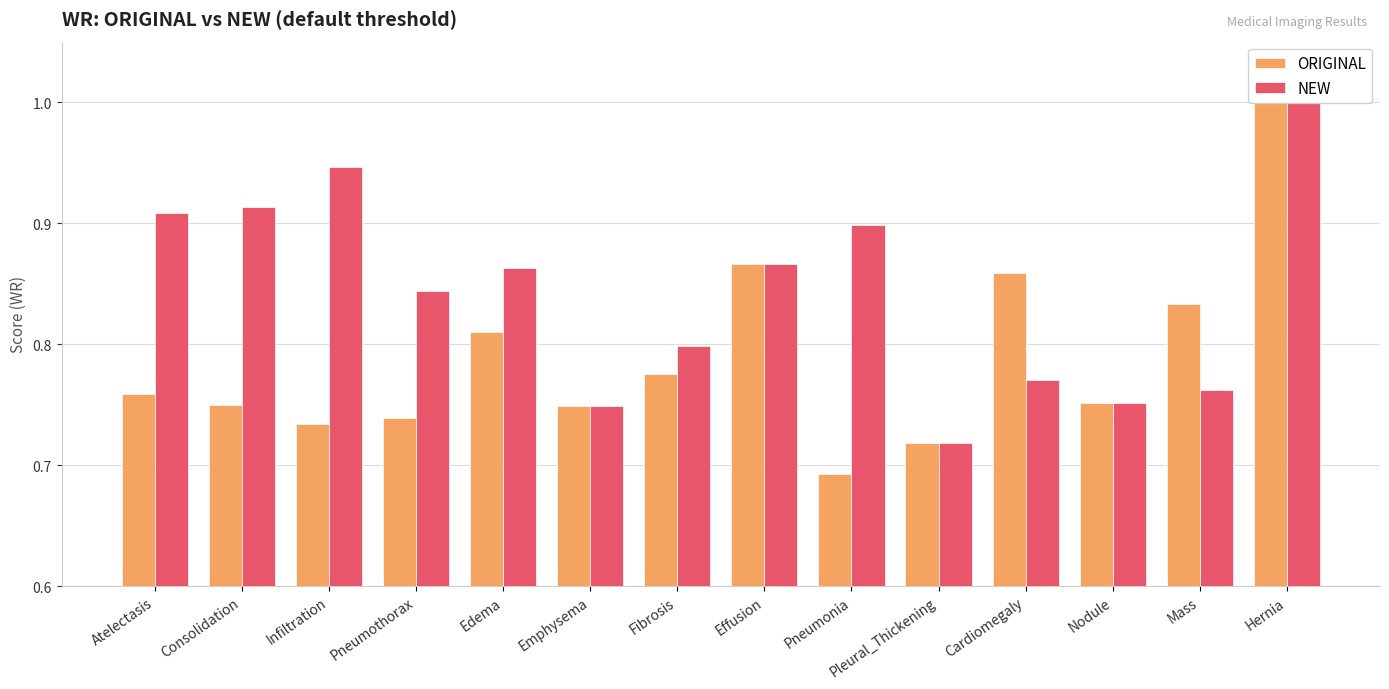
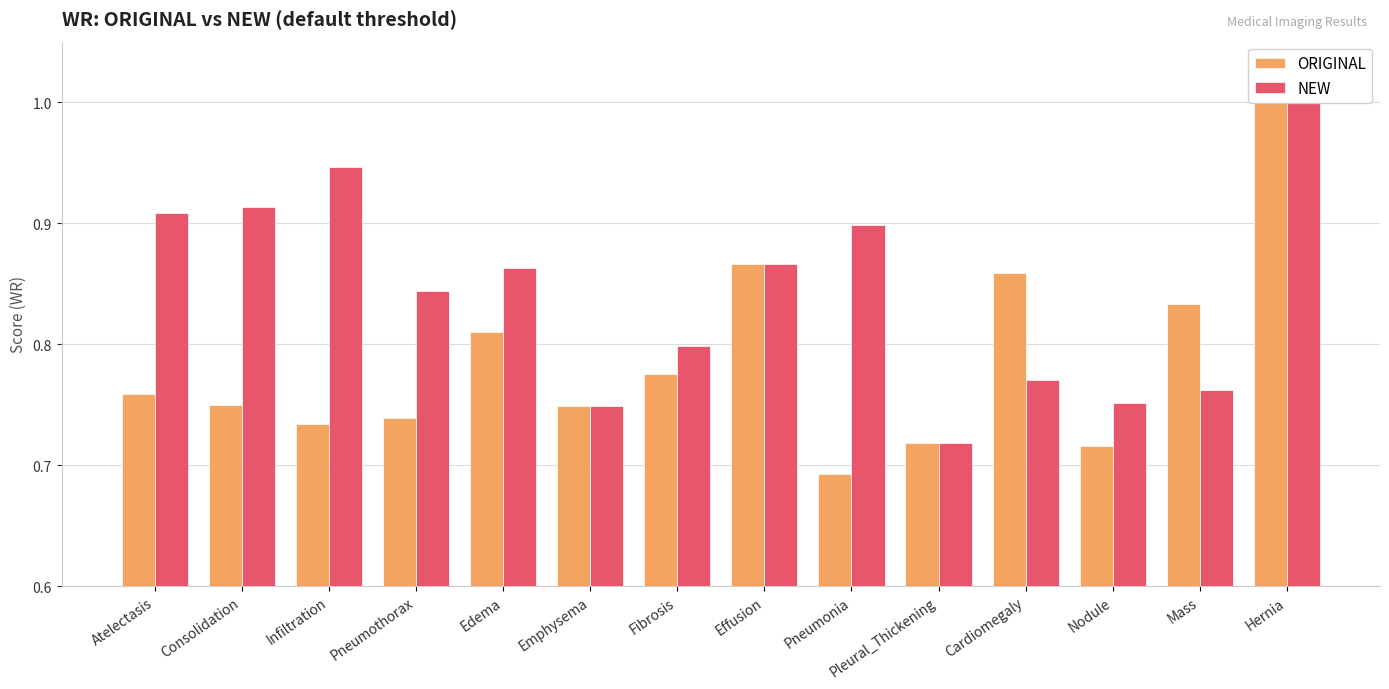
ORIGINAL, Nodule: 0.751 -> 0.716
